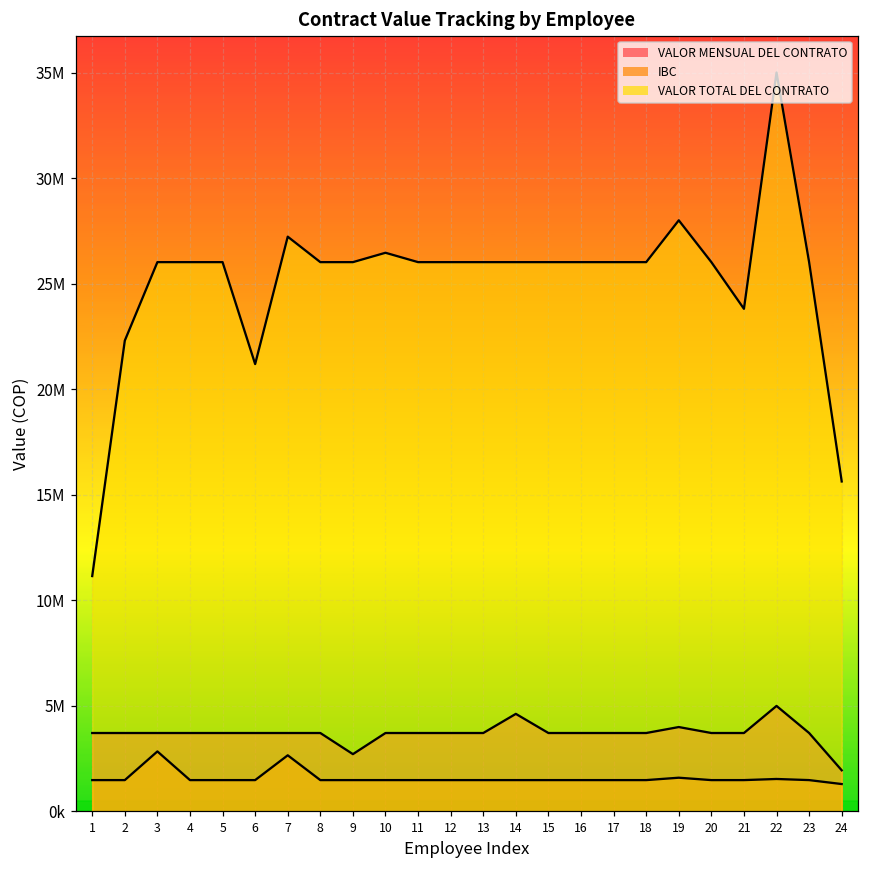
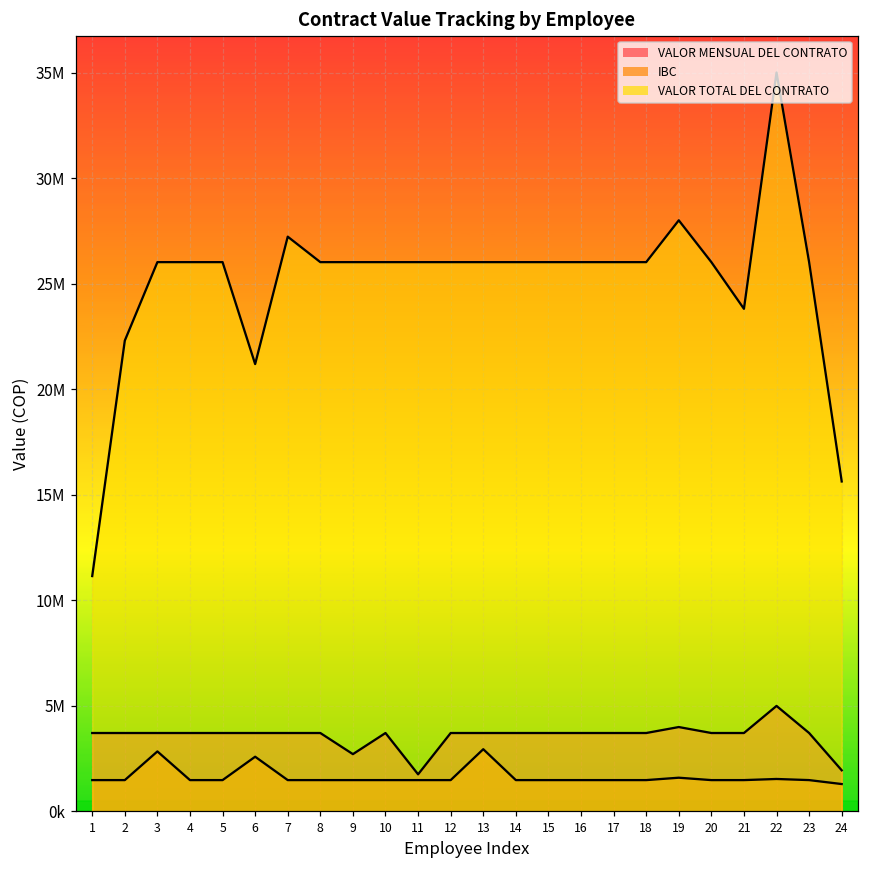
IBC, 6: 1500000 -> 2600000
IBC, 7: 2700000 -> 1500000
VALOR TOTAL DEL CONTRATO, 10: 26500000 -> 26000000
VALOR MENSUAL DEL CONTRATO, 11: 3700000 -> 1800000
IBC, 13: 1500000 -> 2900000
VALOR MENSUAL DEL CONTRATO, 14: 4600000 -> 3700000
